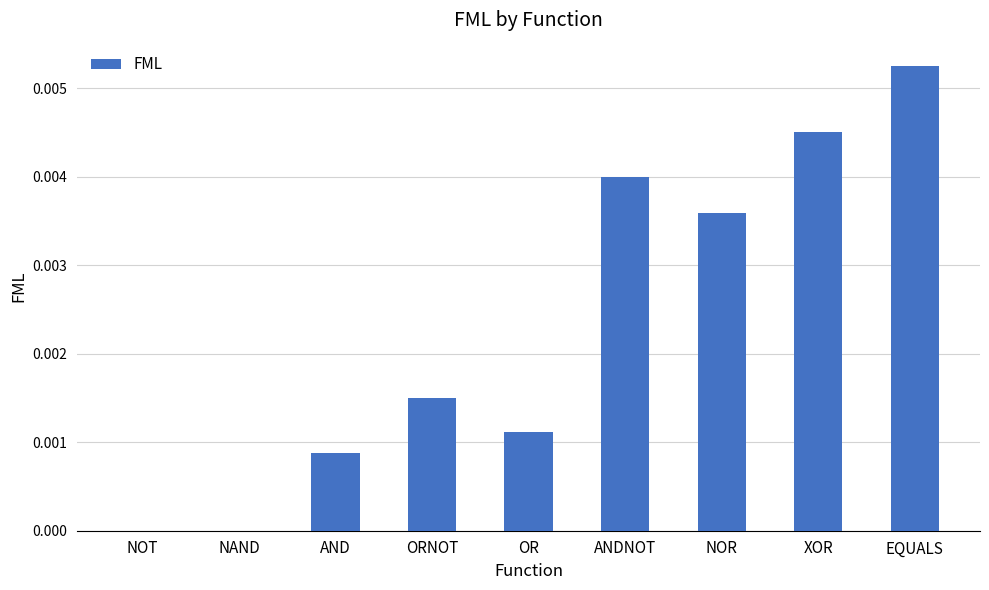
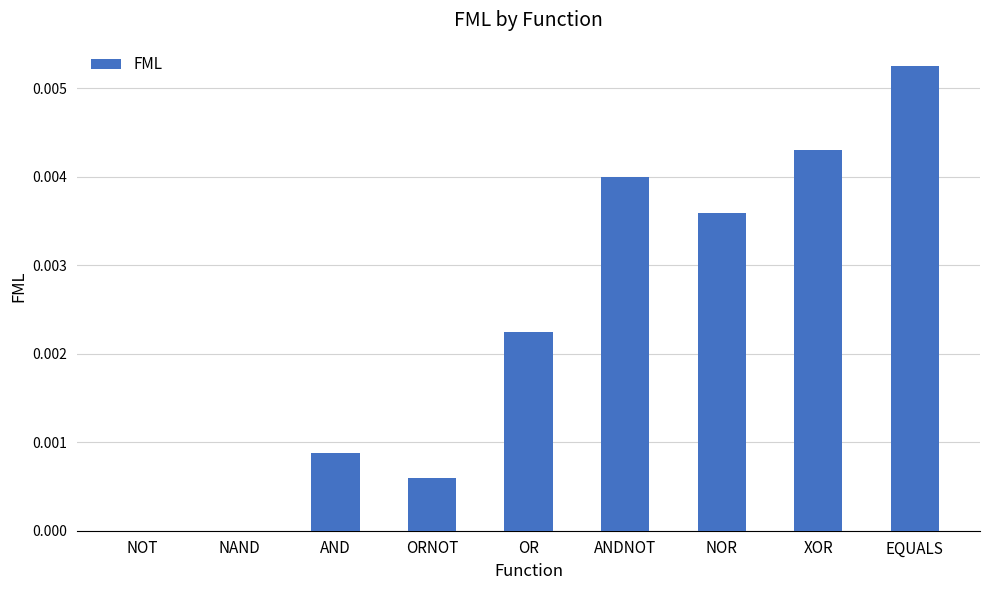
ORNOT: 0.0015 -> 0.0006
OR: 0.0011 -> 0.0023
XOR: 0.0045 -> 0.0043
